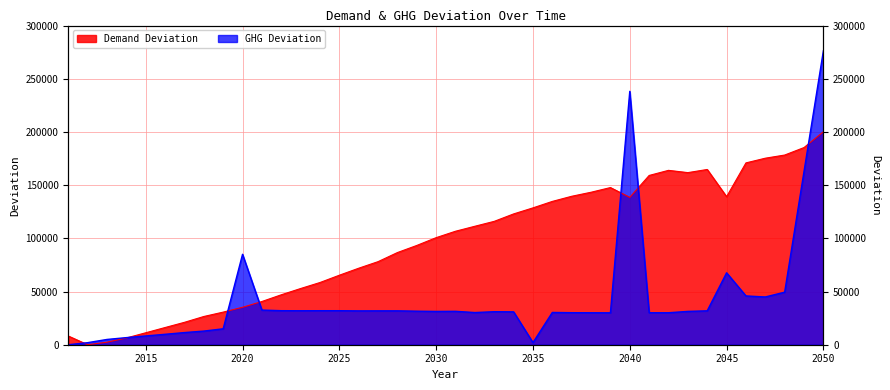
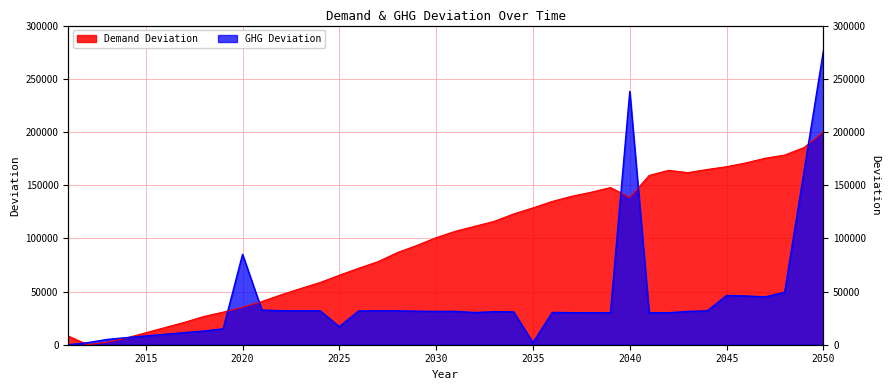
GHG Deviation, 2025: 32000 -> 17000
Demand Deviation, 2045: 139000 -> 167000
GHG Deviation, 2045: 68000 -> 46000
